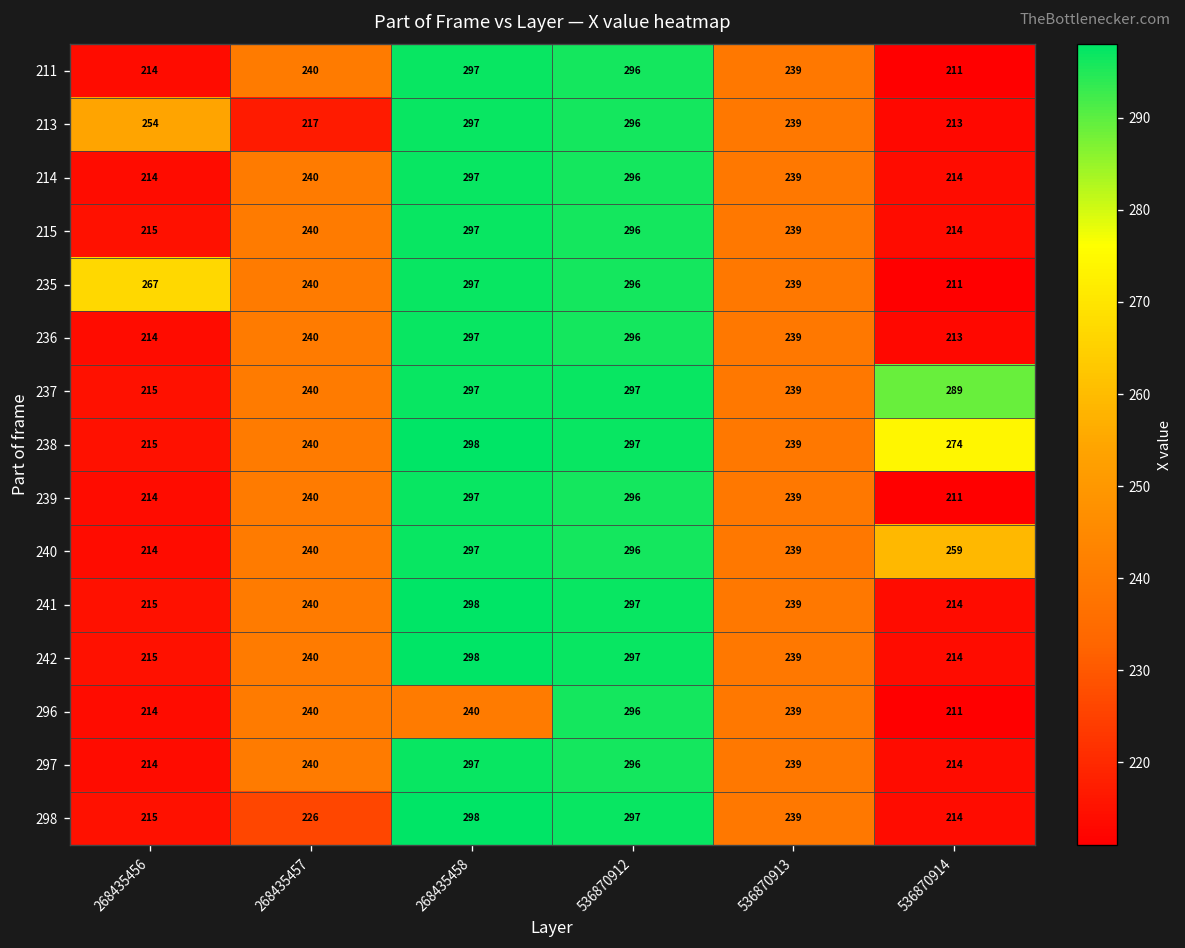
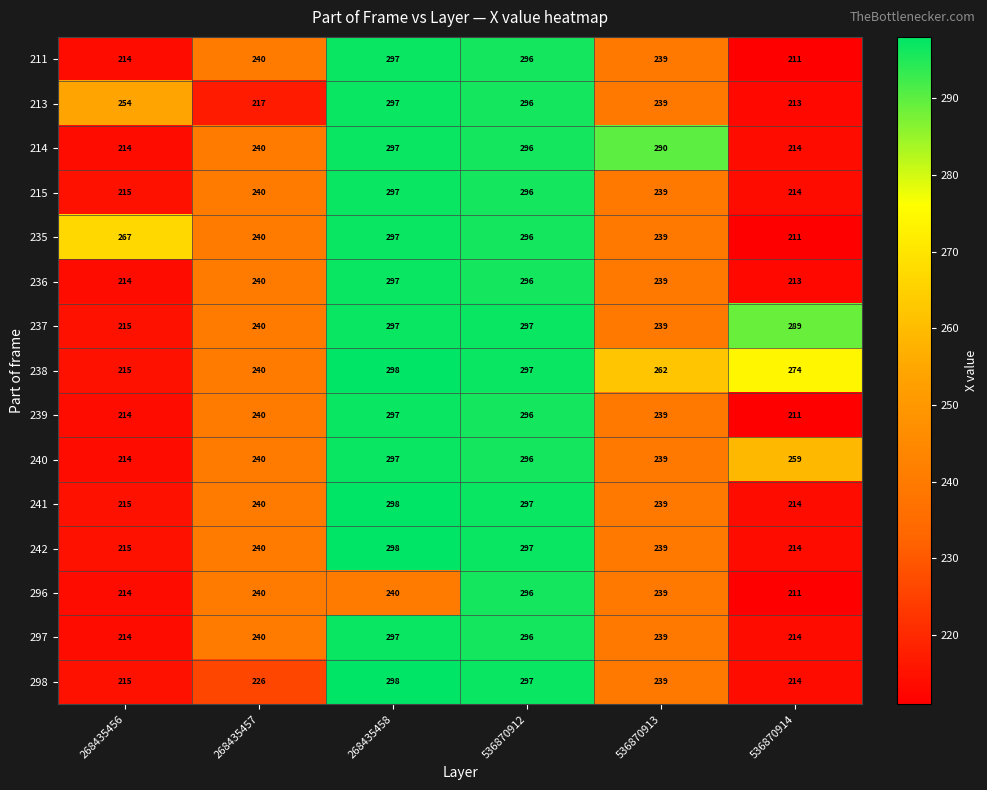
214, 536870913: 239 -> 290
238, 536870913: 239 -> 262
